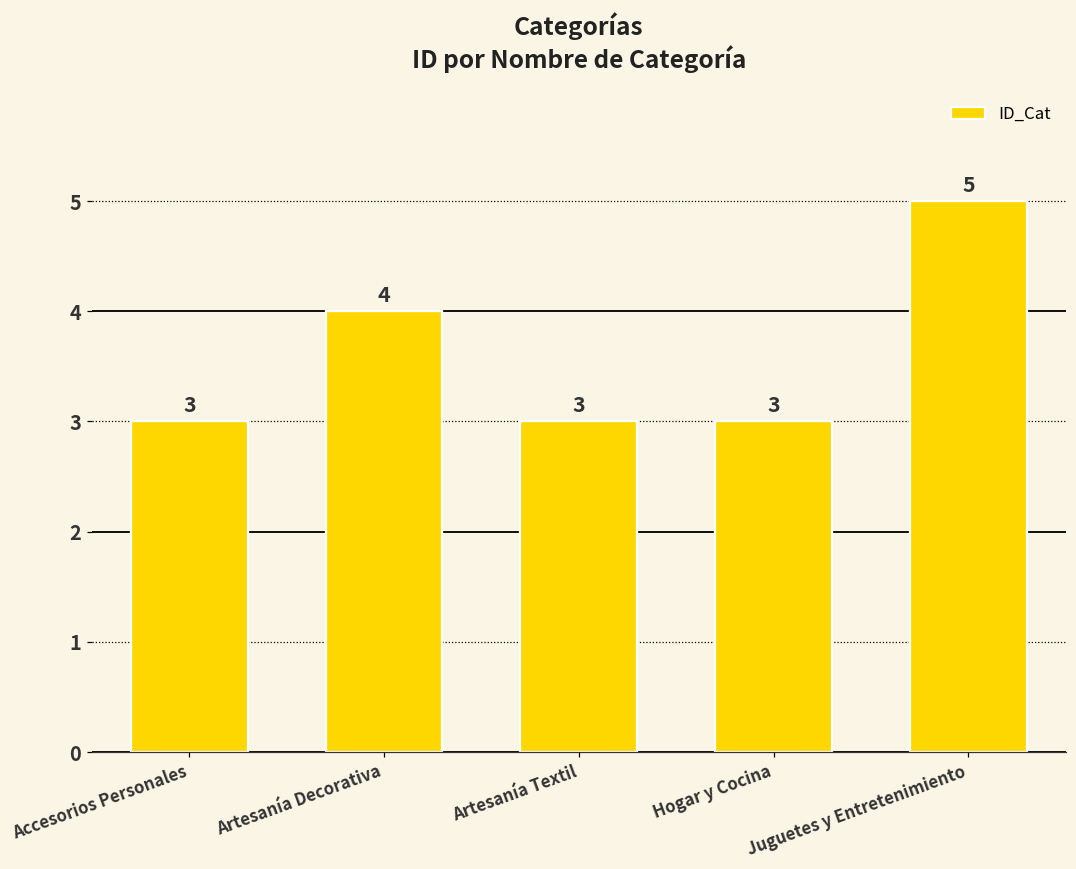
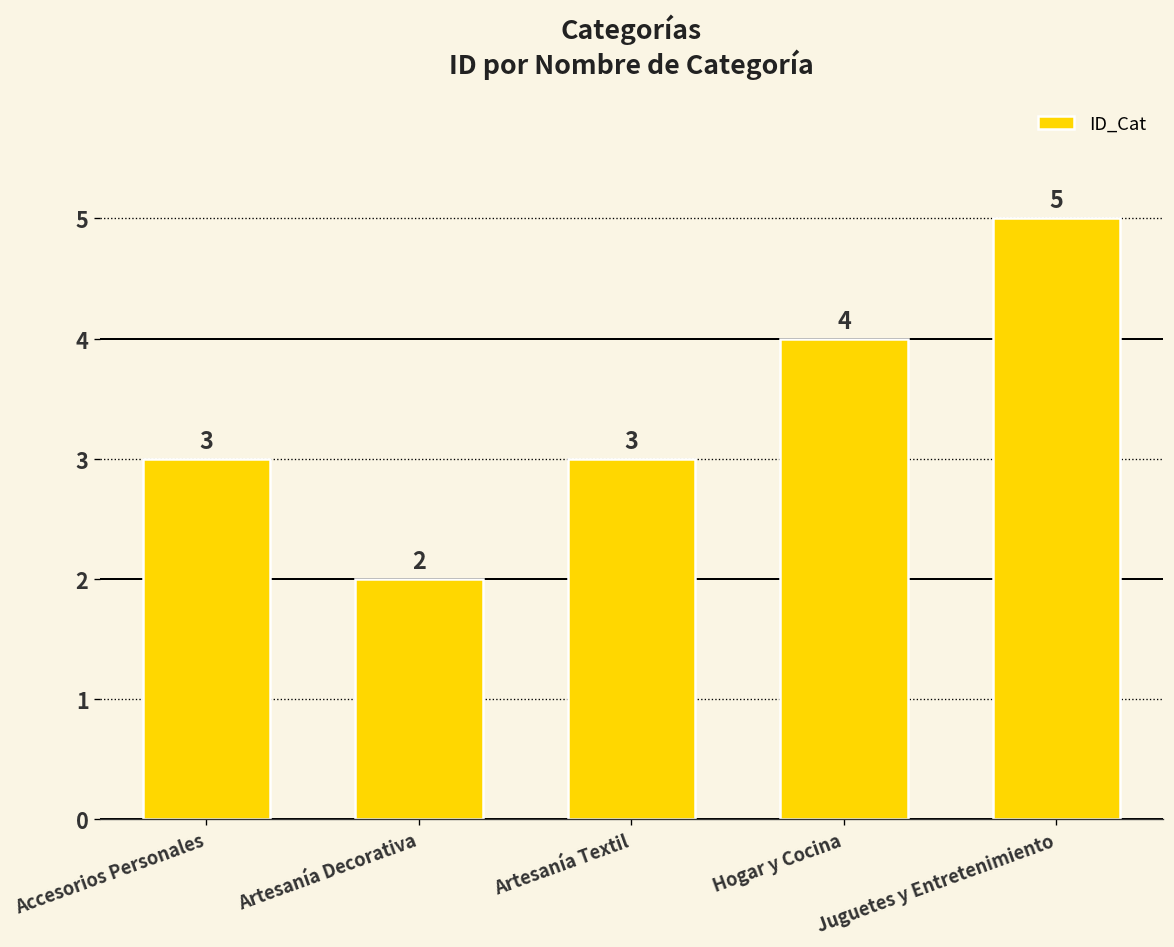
Artesanía Decorativa: 4 -> 2
Hogar y Cocina: 3 -> 4
